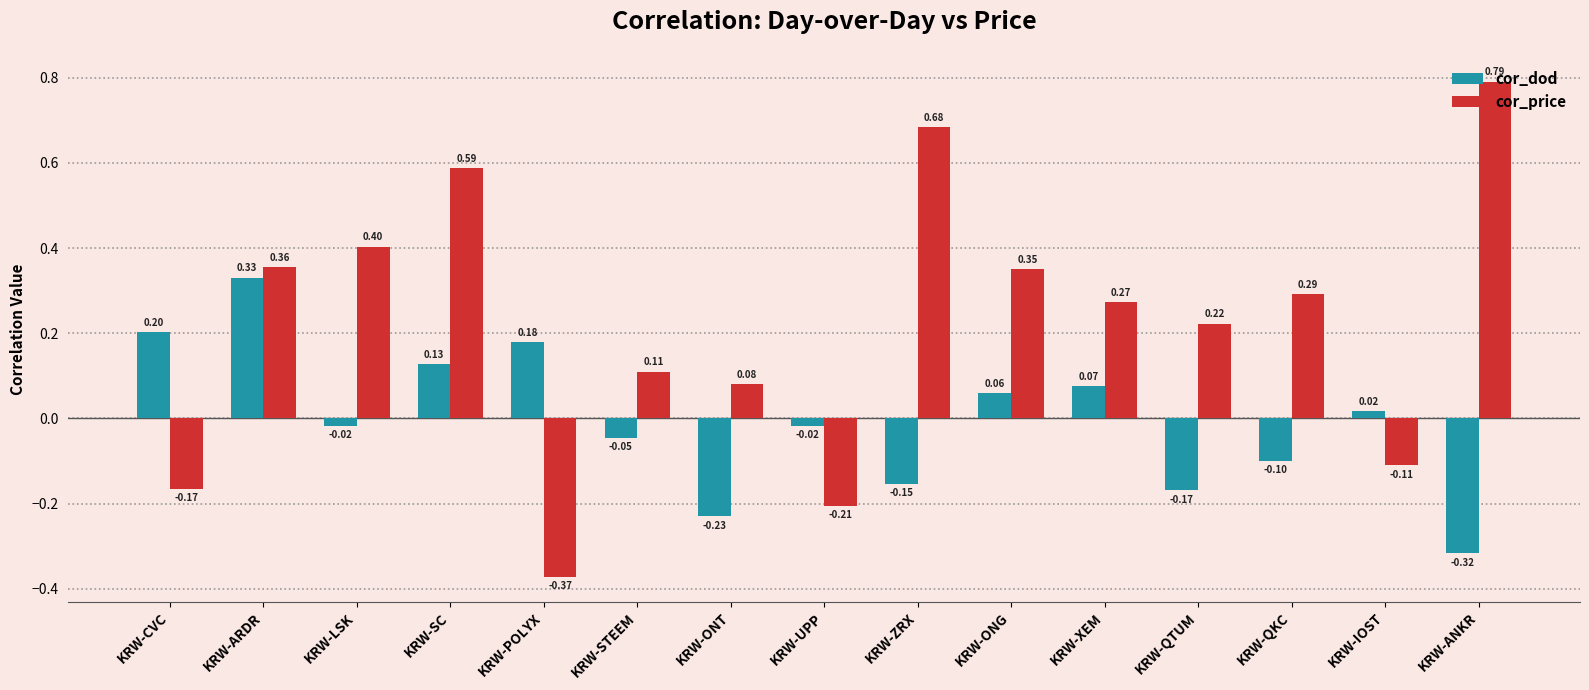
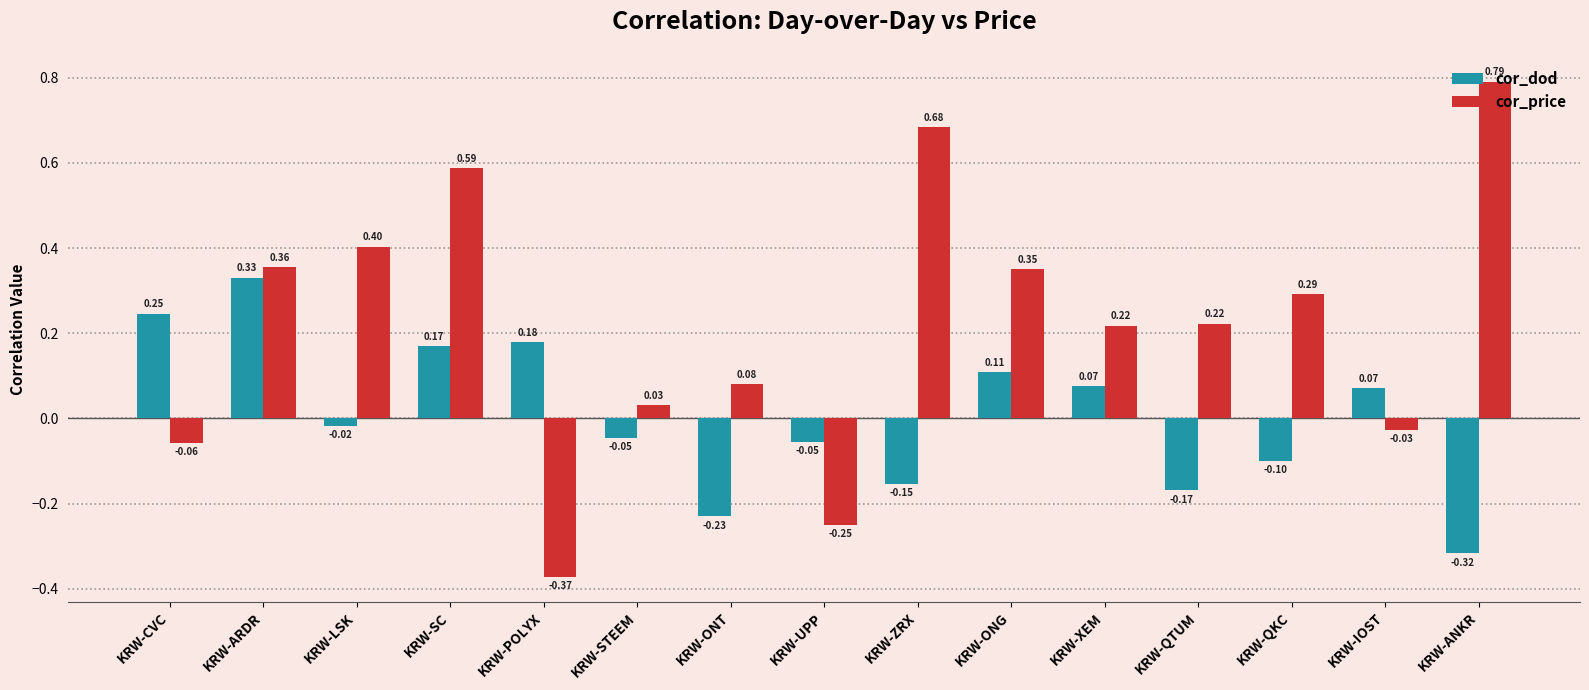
cor_dod, KRW-CVC: 0.20 -> 0.25
cor_price, KRW-CVC: -0.17 -> -0.06
cor_dod, KRW-SC: 0.13 -> 0.17
cor_price, KRW-STEEM: 0.11 -> 0.03
cor_dod, KRW-UPP: -0.02 -> -0.05
cor_price, KRW-UPP: -0.21 -> -0.25
cor_dod, KRW-ONG: 0.06 -> 0.11
cor_price, KRW-XEM: 0.27 -> 0.22
cor_dod, KRW-IOST: 0.02 -> 0.07
cor_price, KRW-IOST: -0.11 -> -0.03
